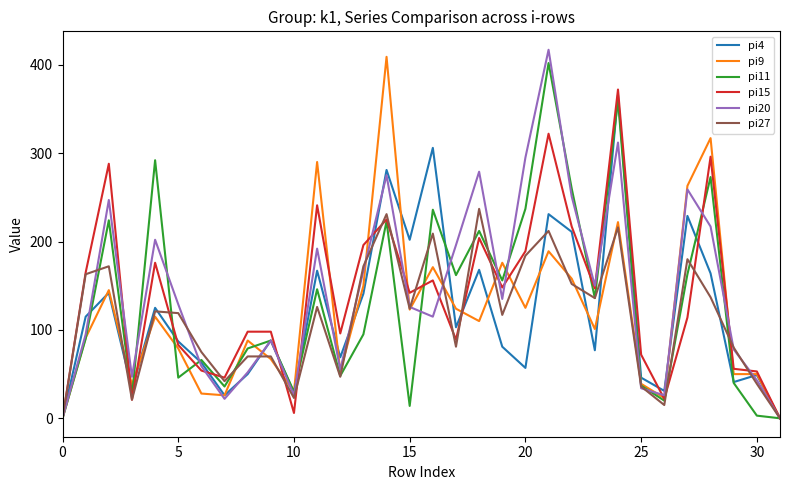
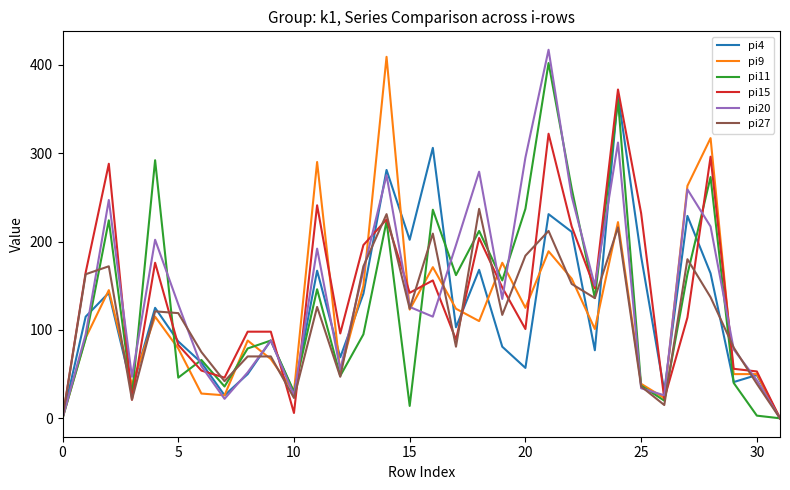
pi15, 20: 190 -> 100
pi4, 25: 50 -> 180
pi15, 25: 70 -> 230
